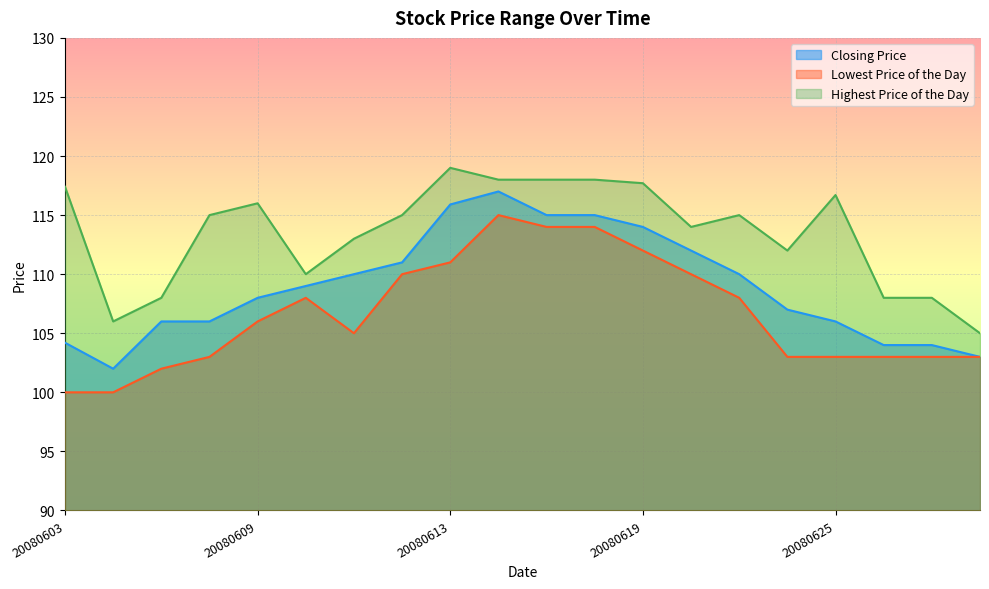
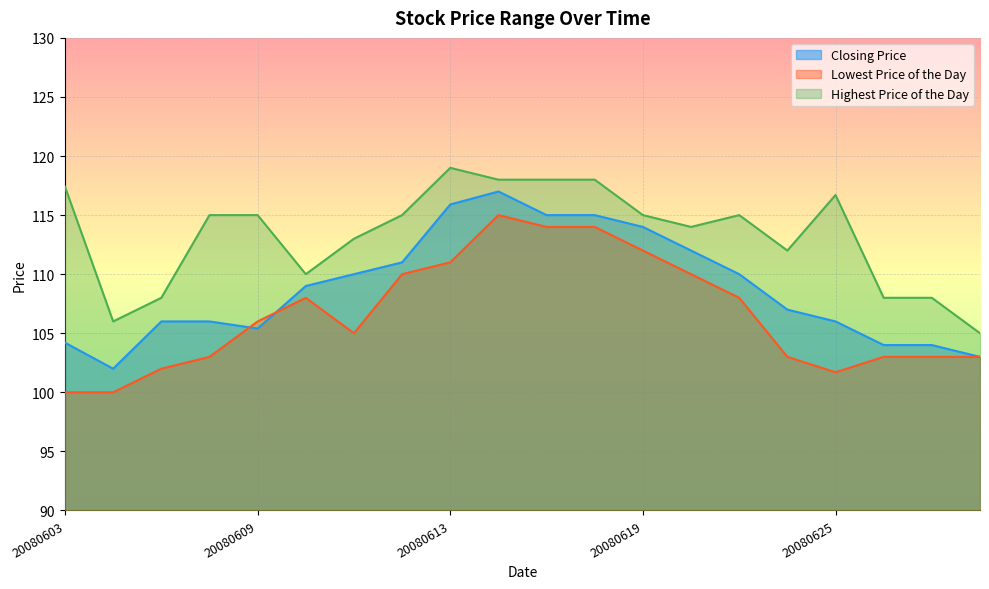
Closing Price, 20080609: 108.0 -> 105.4
Highest Price of the Day, 20080609: 116 -> 115
Highest Price of the Day, 20080619: 117.7 -> 115.0
Lowest Price of the Day, 20080625: 103.0 -> 101.7
